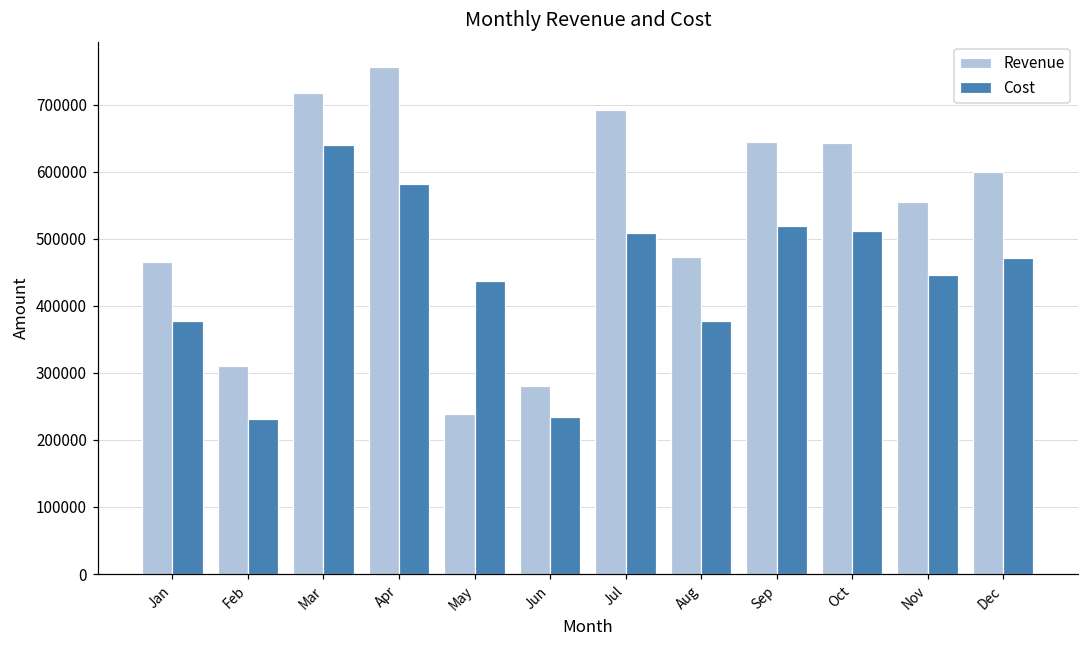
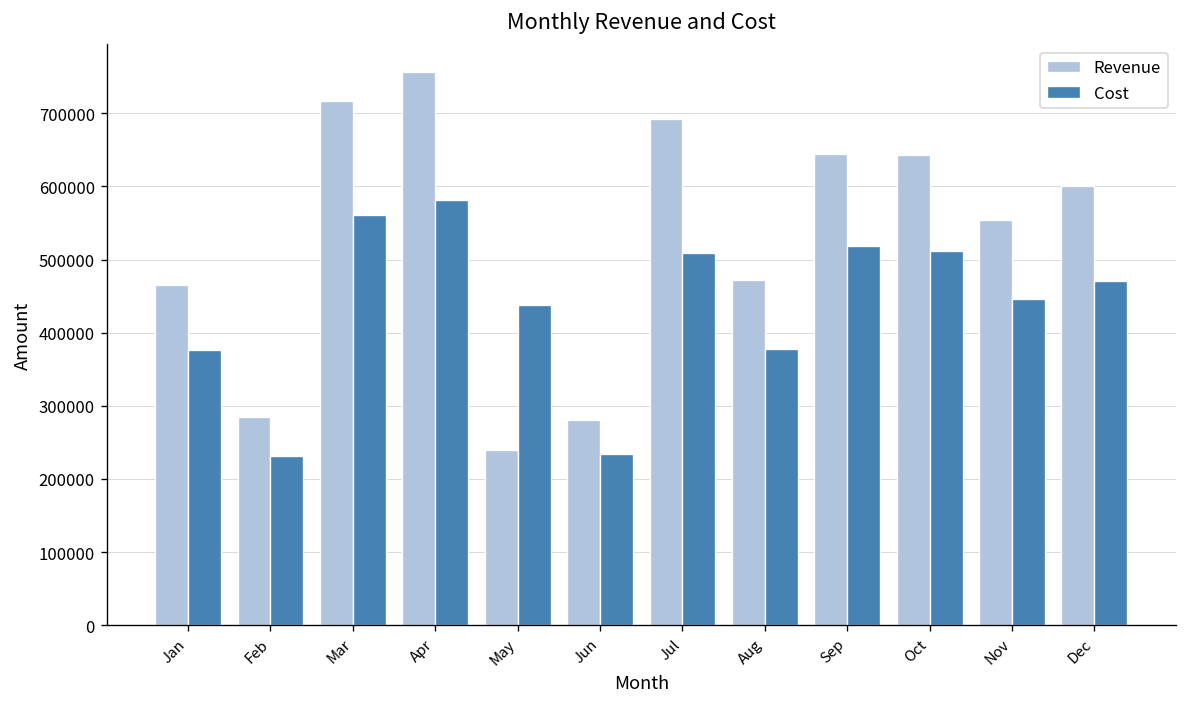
Revenue, Feb: 310000 -> 290000
Cost, Mar: 640000 -> 560000
